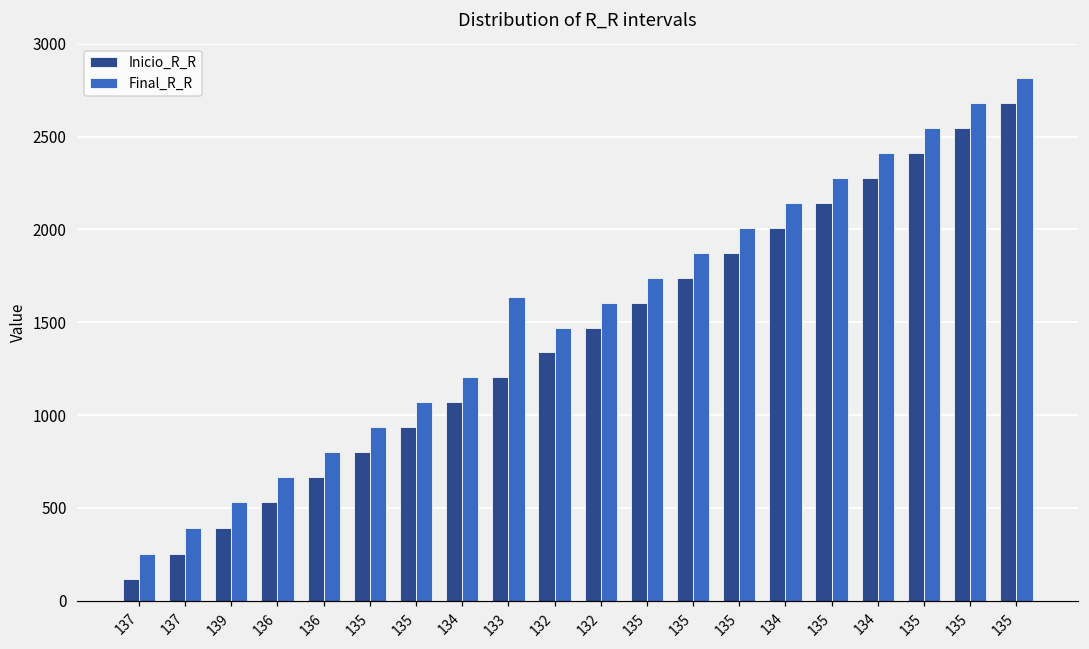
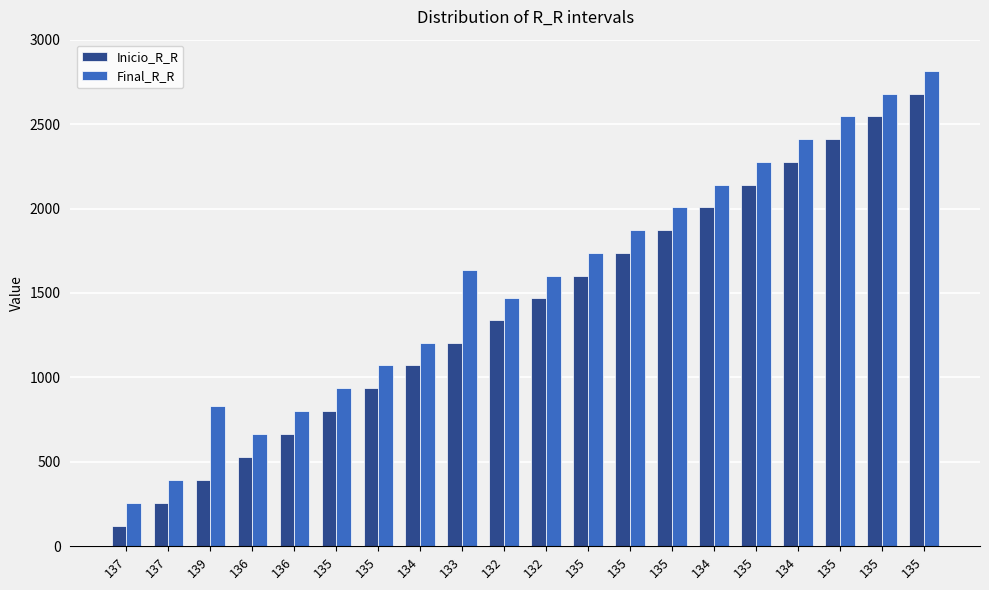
Final_R_R, 139: 530 -> 830
